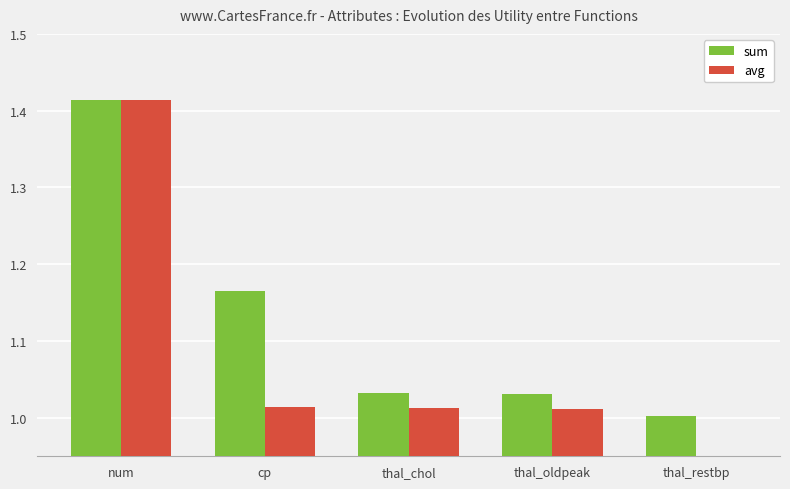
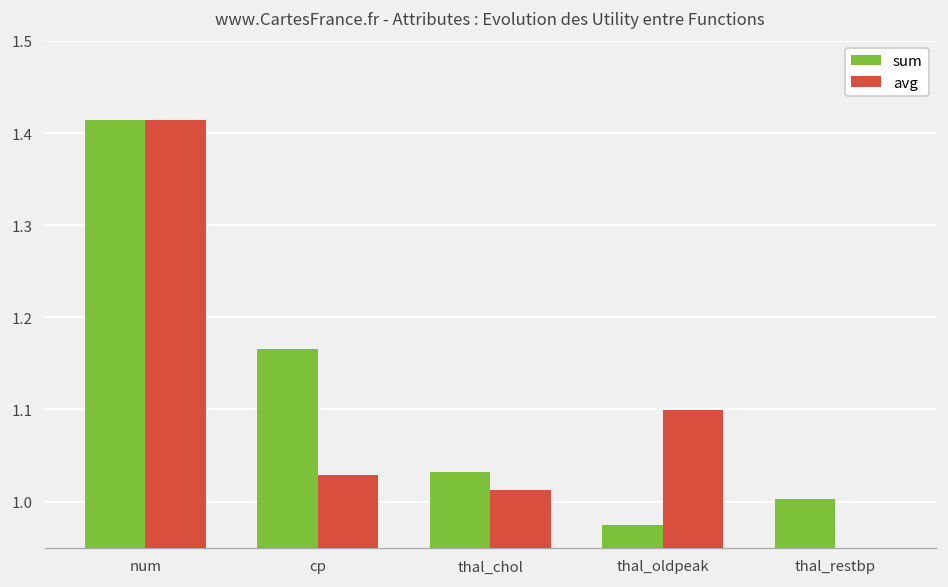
avg, cp: 1.01 -> 1.03
sum, thal_oldpeak: 1.03 -> 0.97
avg, thal_oldpeak: 1.01 -> 1.10
